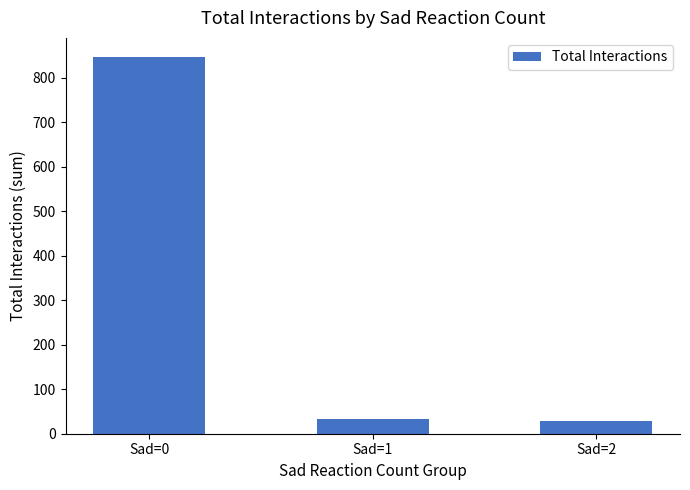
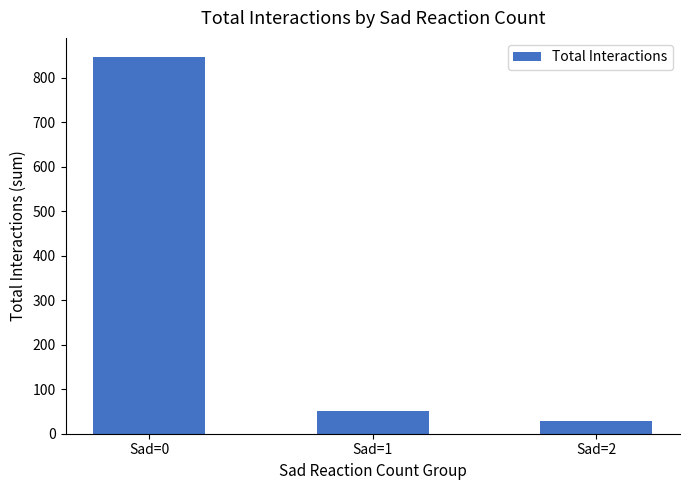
Sad=1: 30 -> 50
